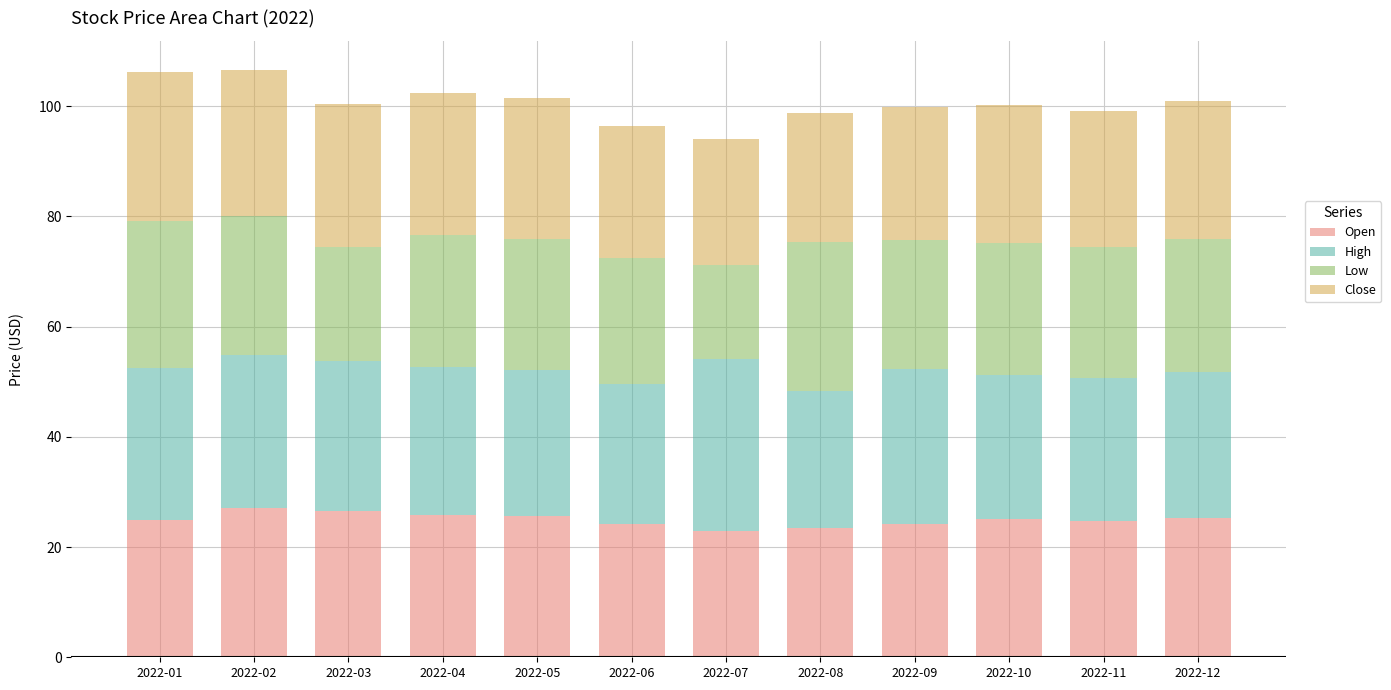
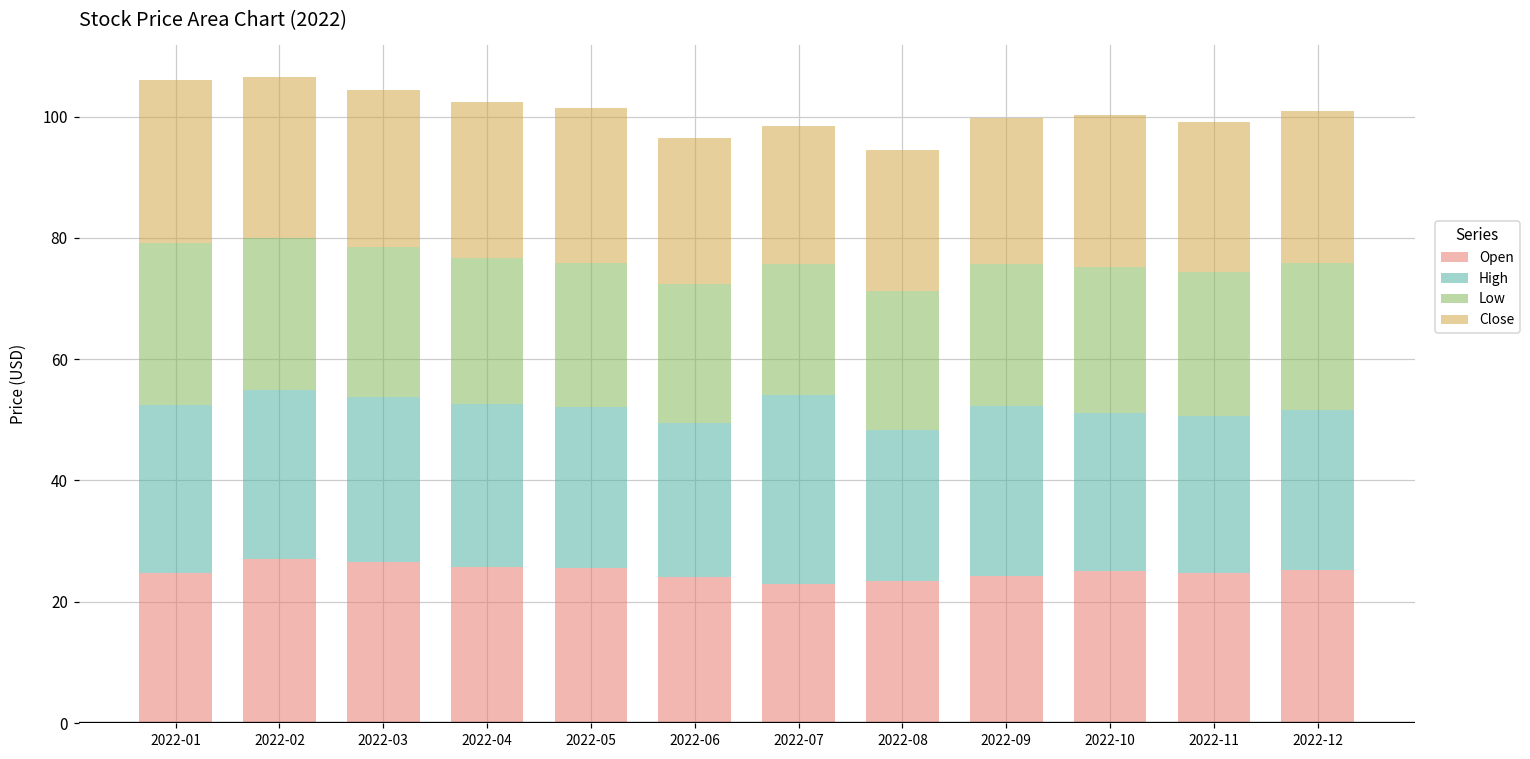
Low, 2022-03: 21 -> 25
Low, 2022-07: 17 -> 22
Low, 2022-08: 27 -> 23
